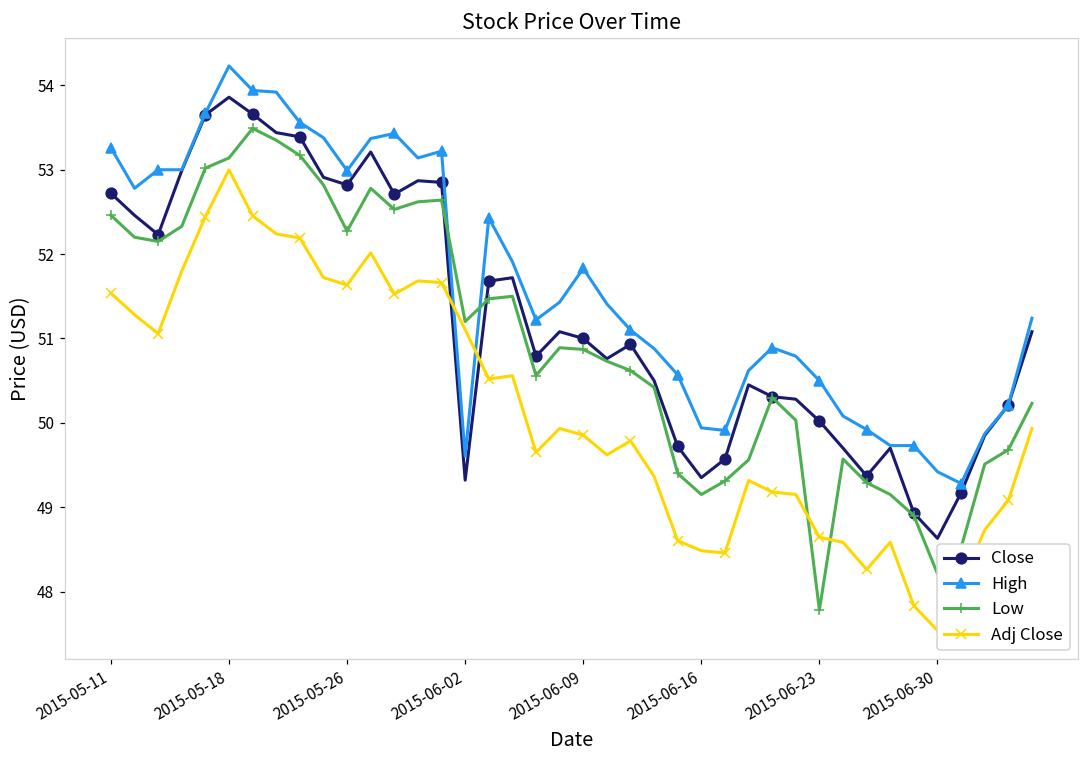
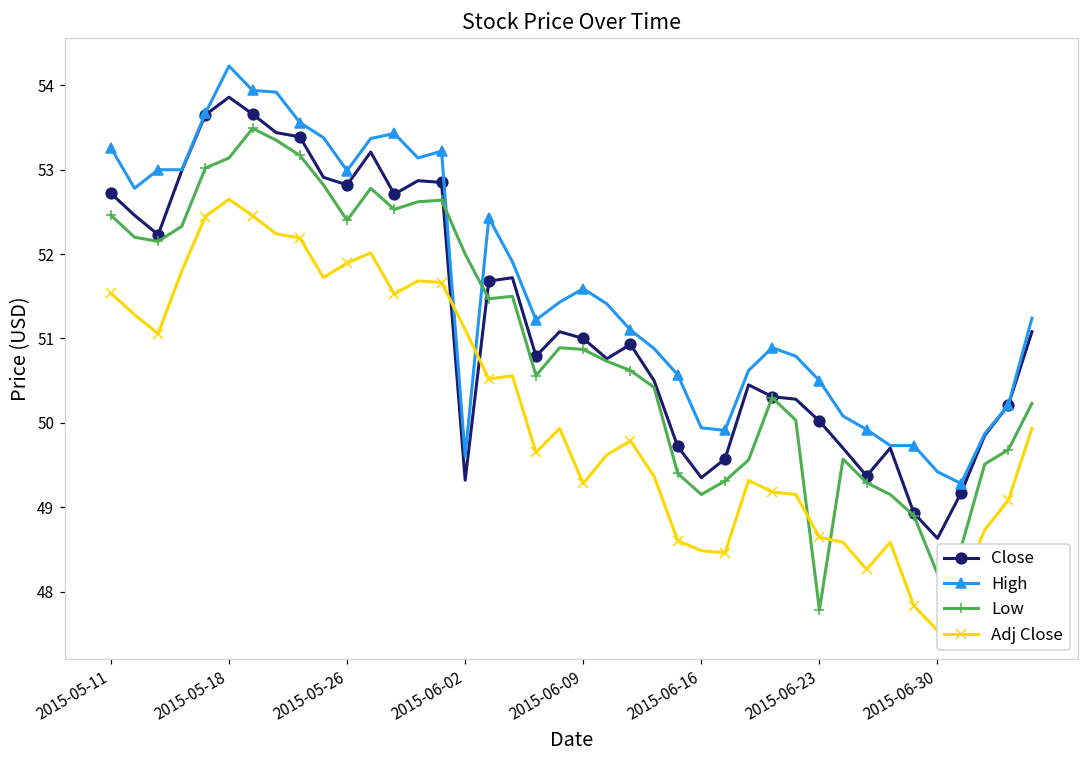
Adj Close, 2015-05-18: 53.0 -> 52.7
Low, 2015-05-26: 52.3 -> 52.4
Adj Close, 2015-05-26: 51.6 -> 51.9
Low, 2015-06-02: 51.2 -> 52.0
High, 2015-06-09: 51.8 -> 51.6
Adj Close, 2015-06-09: 49.9 -> 49.3
